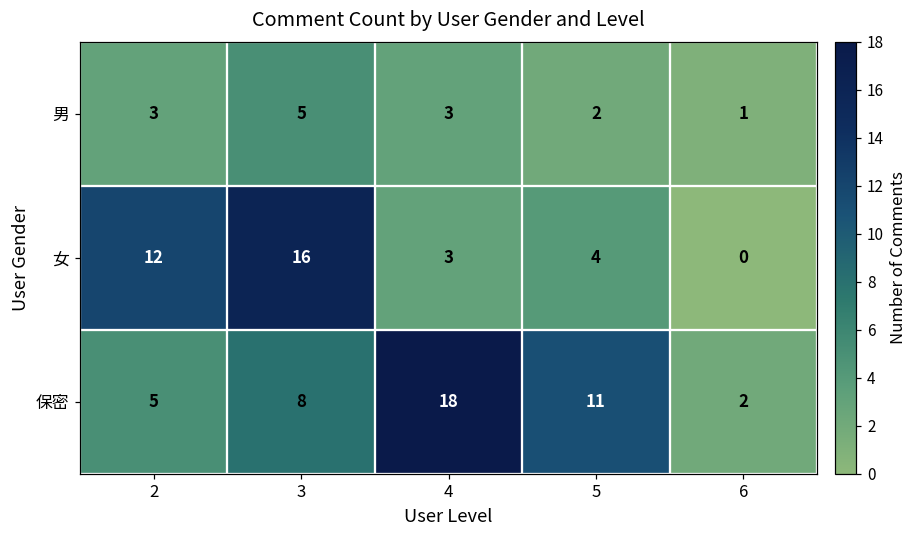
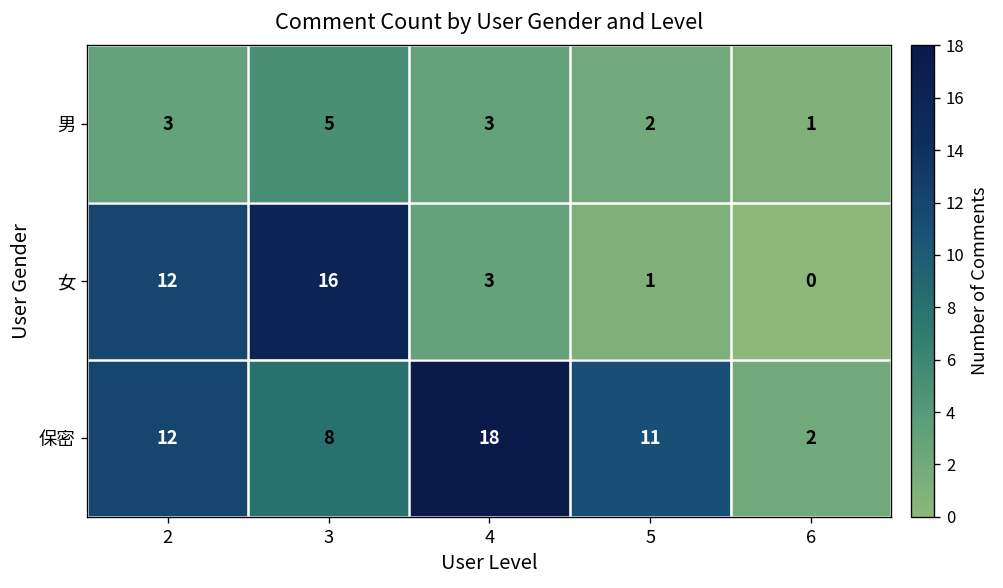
女, 5: 4 -> 1
保密, 2: 5 -> 12
